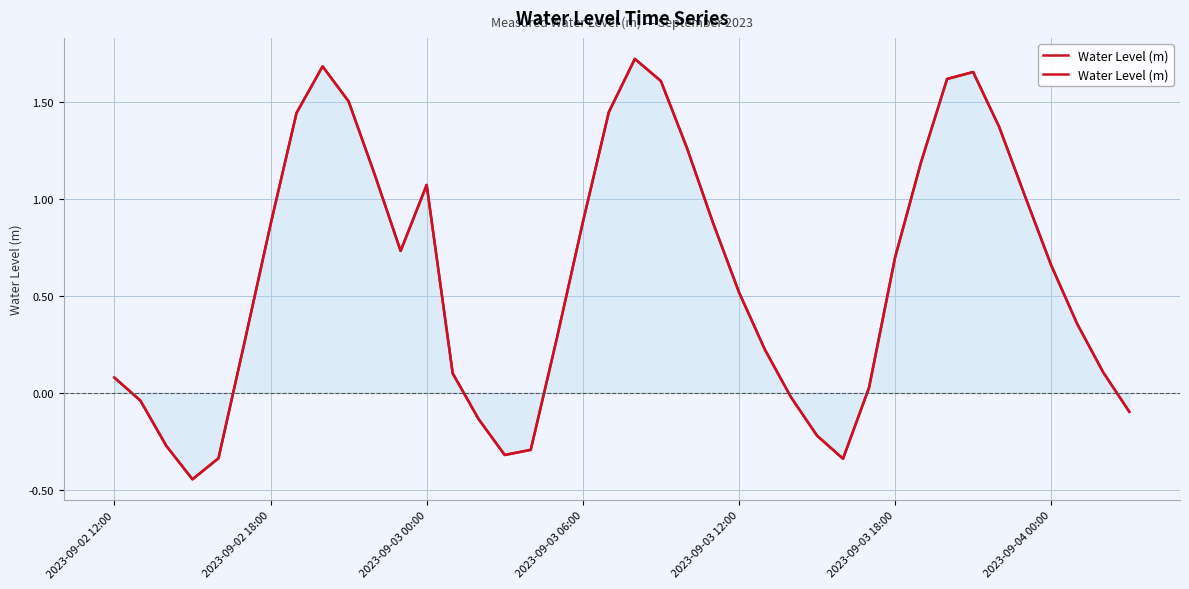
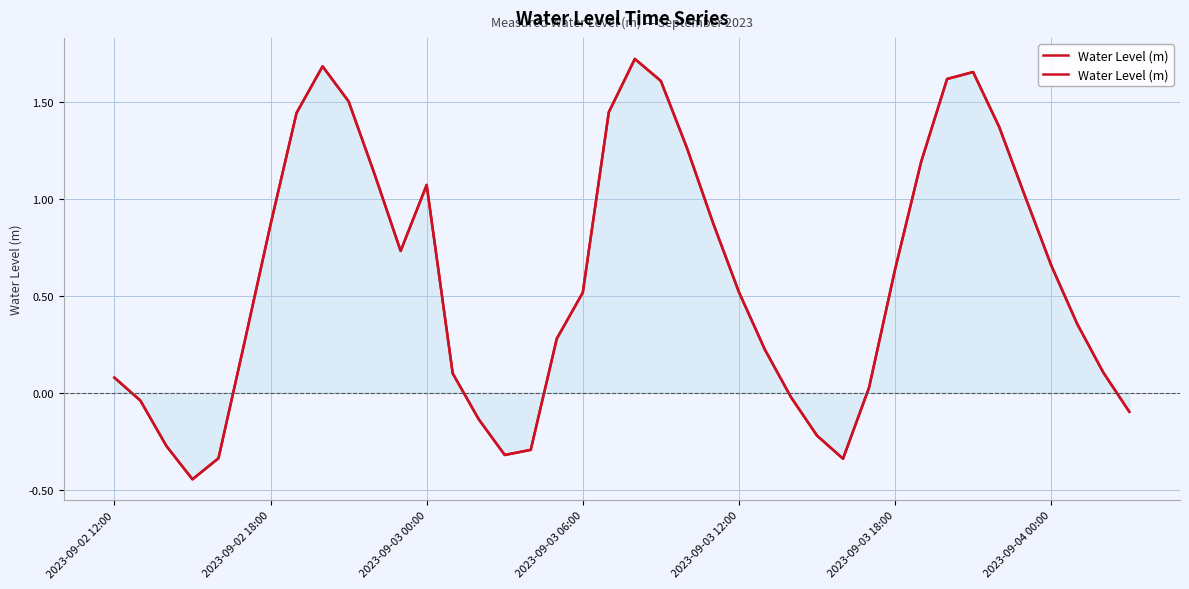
Water Level (m), 2023-09-03 06:00: 0.88 -> 0.52
Water Level (m), 2023-09-03 18:00: 0.70 -> 0.64
